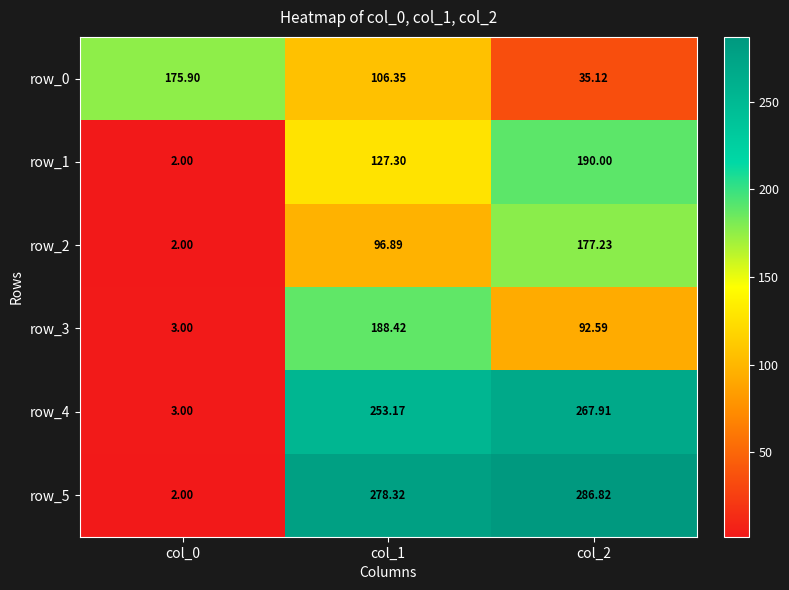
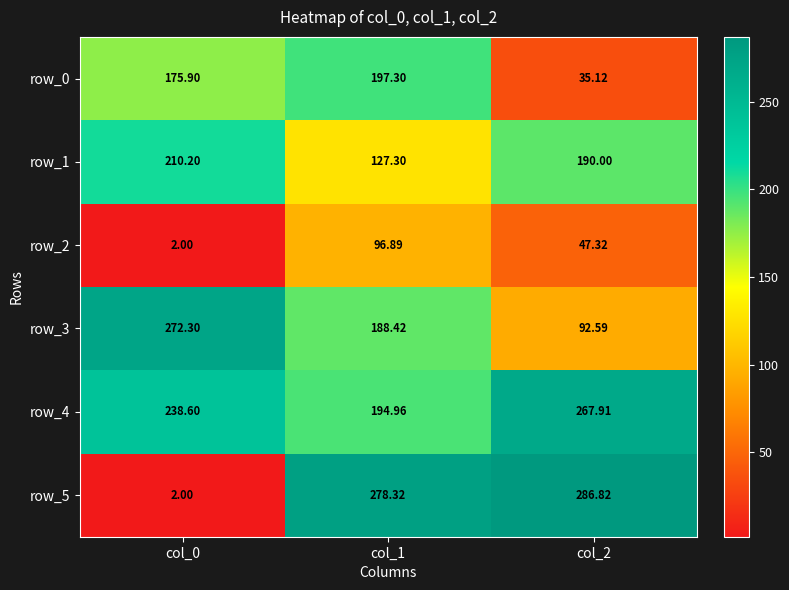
row_0, col_1: 106.35 -> 197.30
row_1, col_0: 2.00 -> 210.20
row_2, col_2: 177.23 -> 47.32
row_3, col_0: 3.00 -> 272.30
row_4, col_0: 3.00 -> 238.60
row_4, col_1: 253.17 -> 194.96
